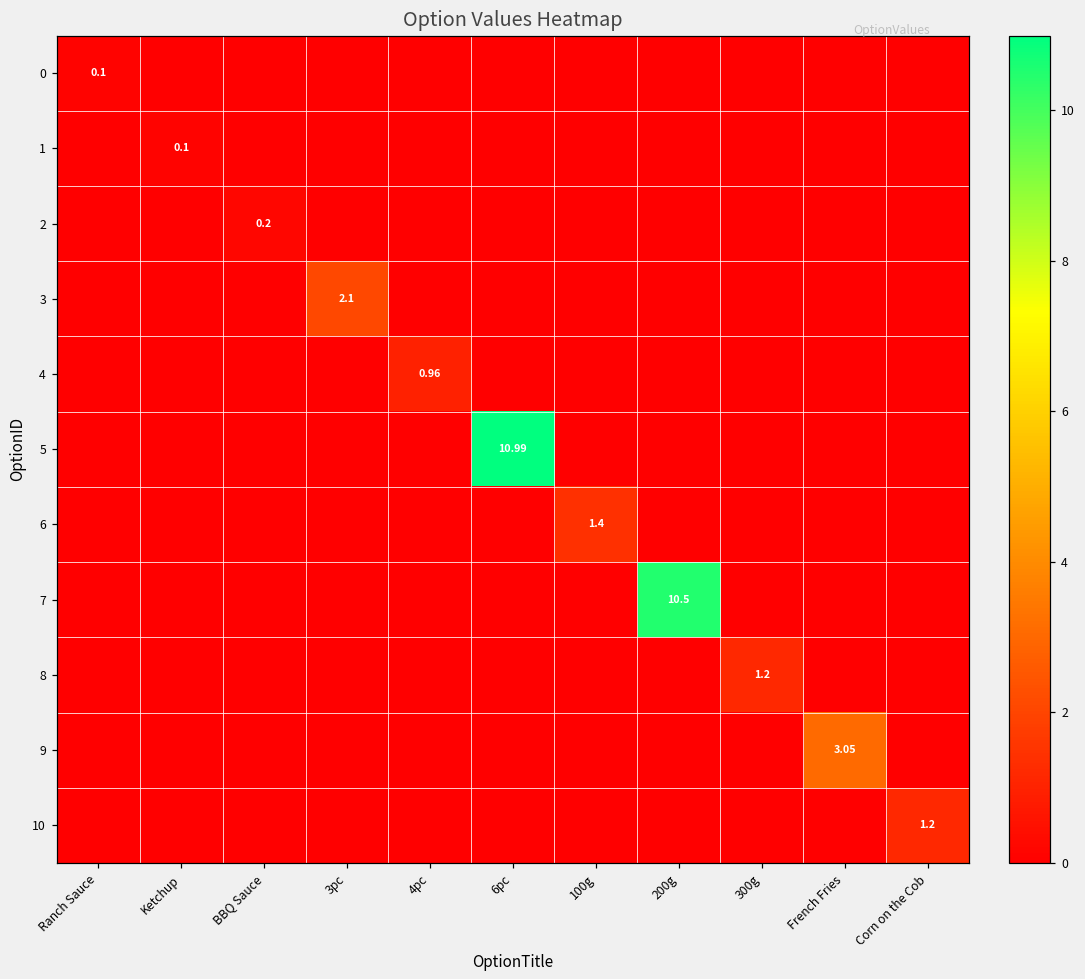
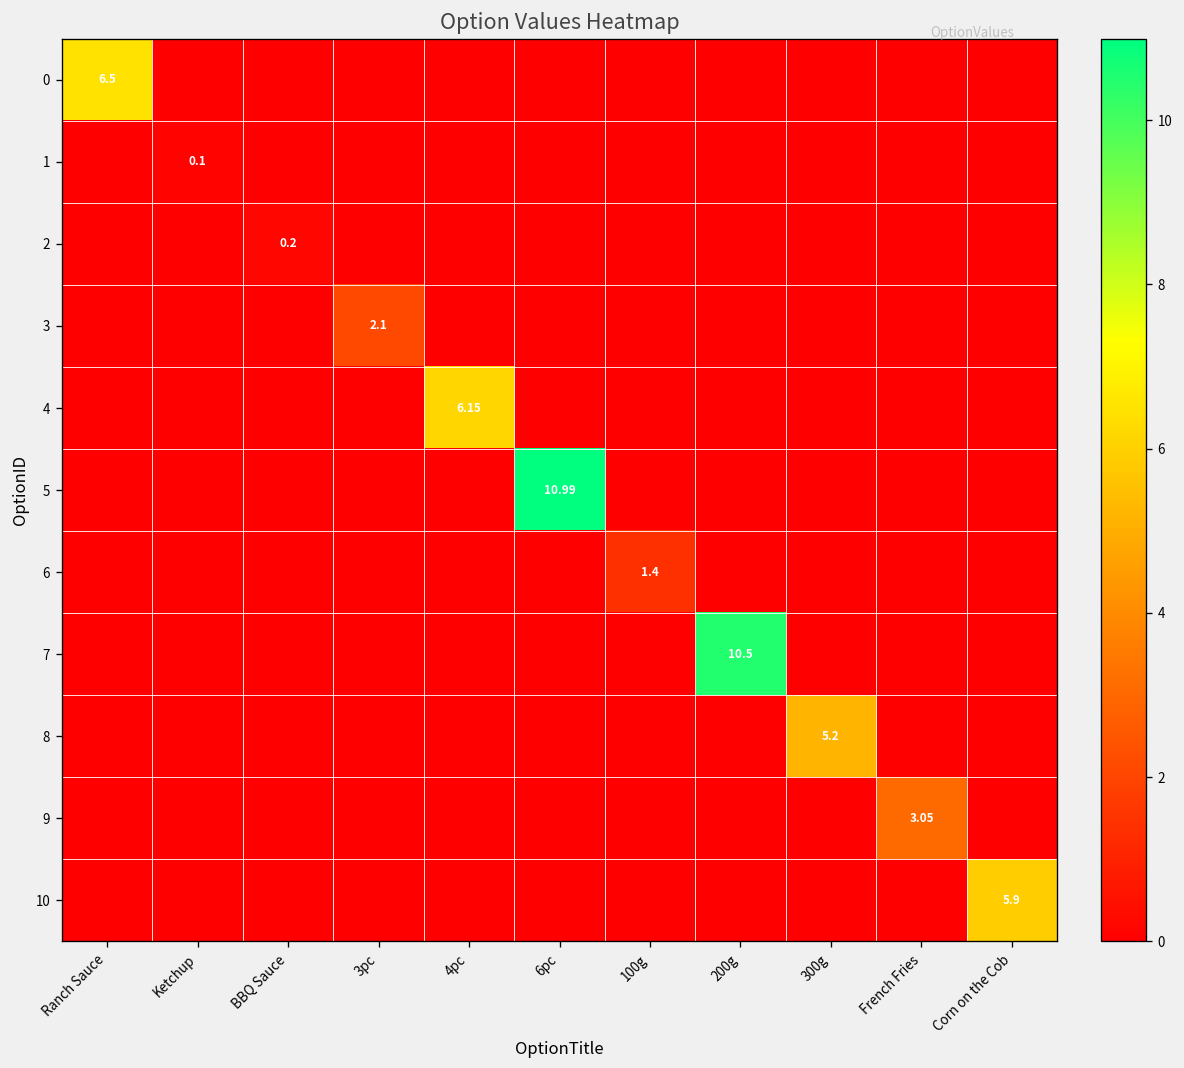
0, Ranch Sauce: 0.1 -> 6.5
4, 4pc: 0.96 -> 6.15
8, 300g: 1.2 -> 5.2
10, Corn on the Cob: 1.2 -> 5.9
